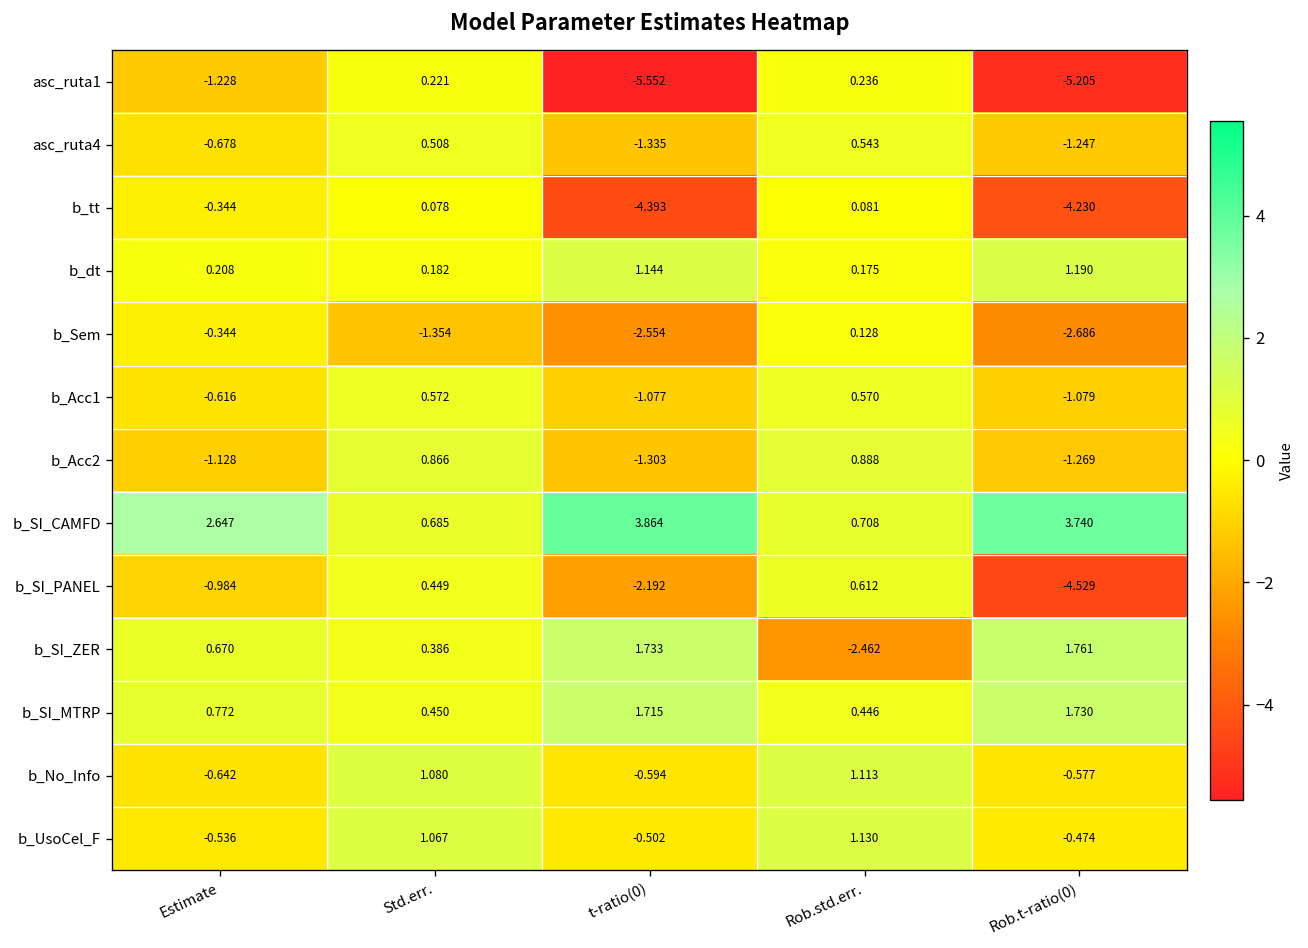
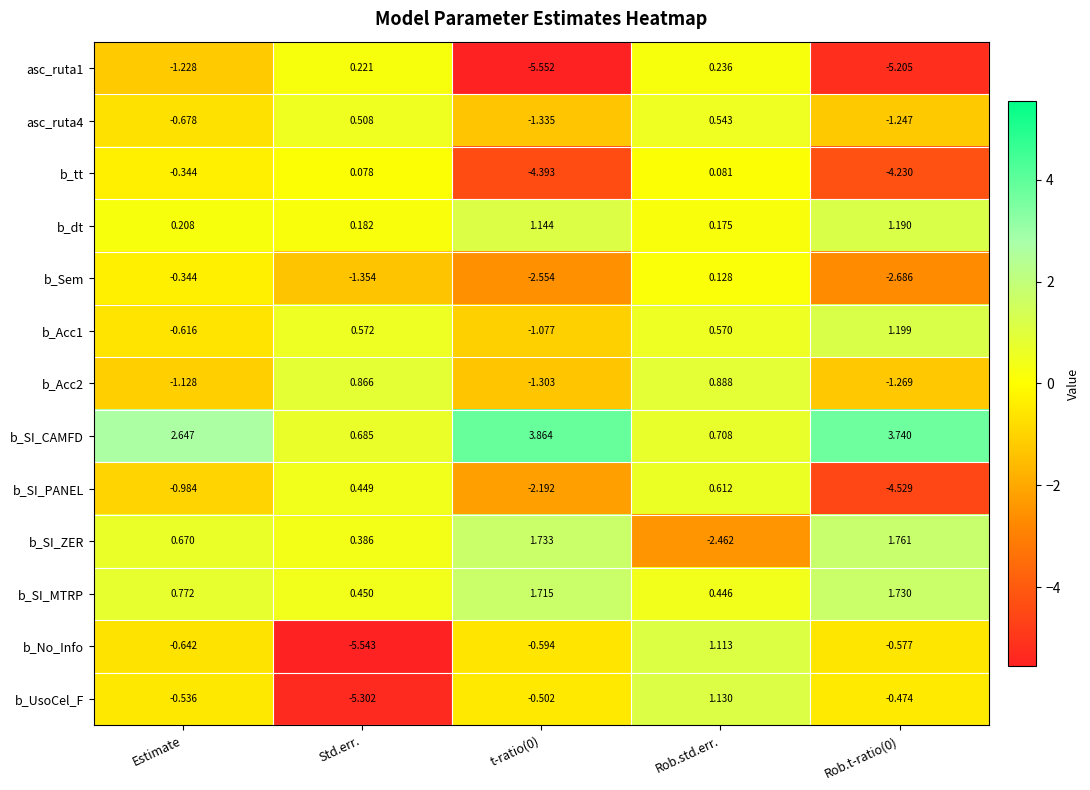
b_Acc1, Rob.t-ratio(0): -1.079 -> 1.199
b_No_Info, Std.err.: 1.080 -> -5.543
b_UsoCel_F, Std.err.: 1.067 -> -5.302
